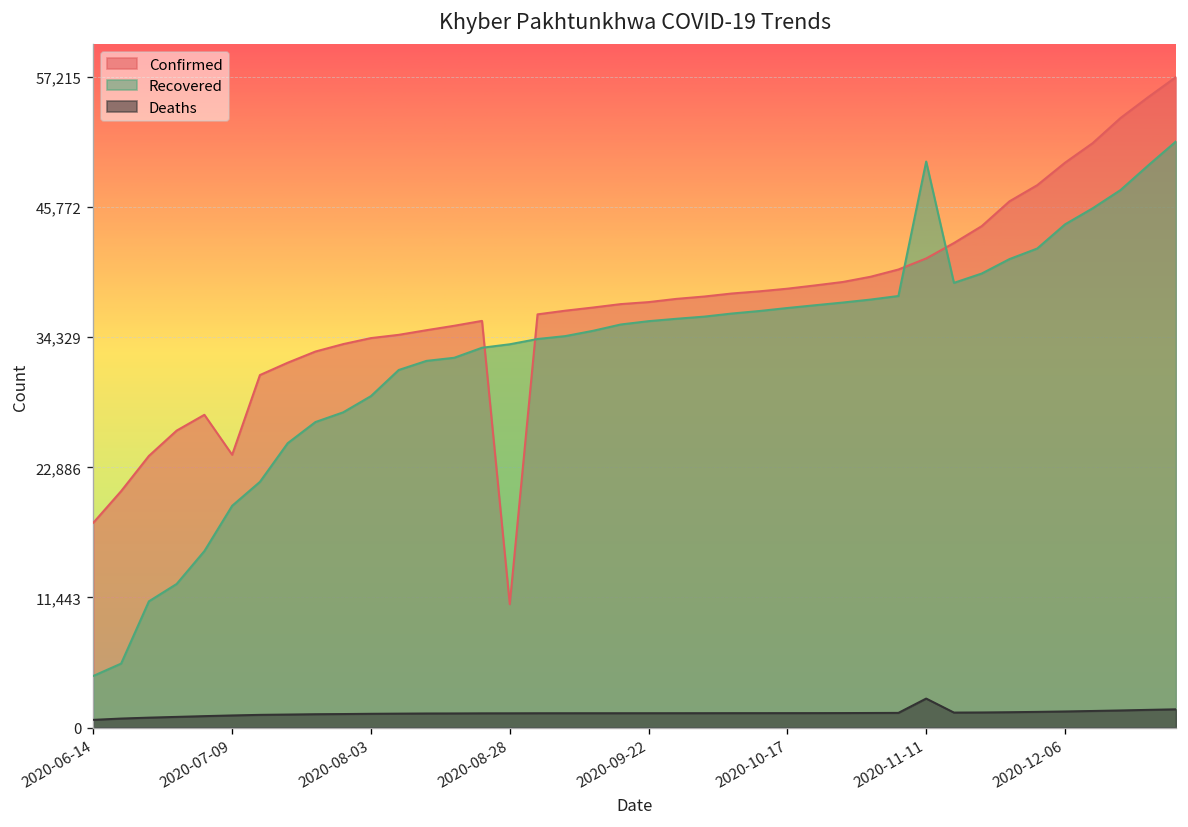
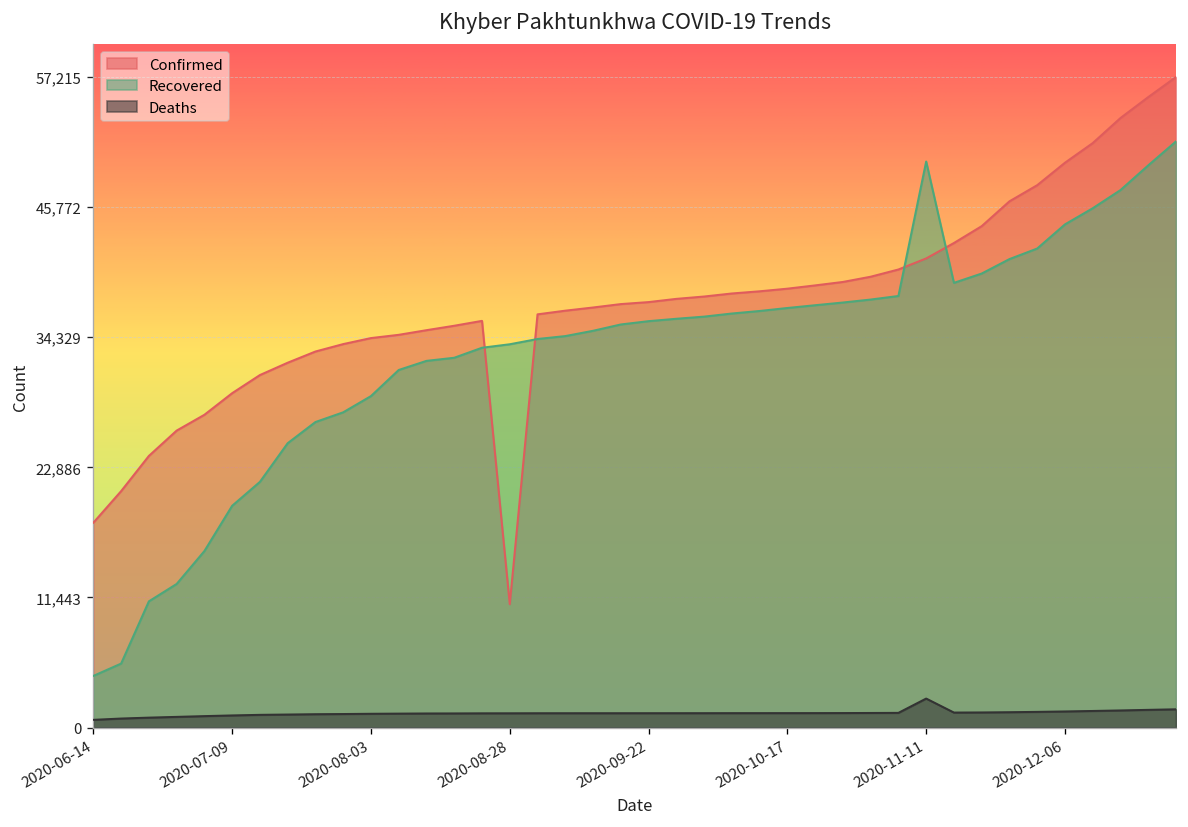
Confirmed, 2020-07-09: 24,000 -> 29,000
